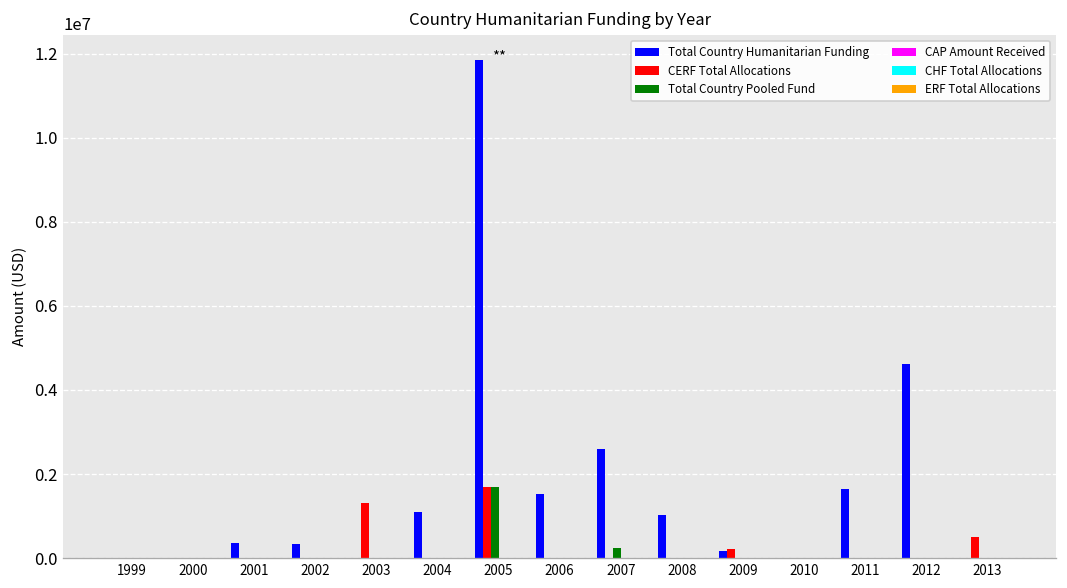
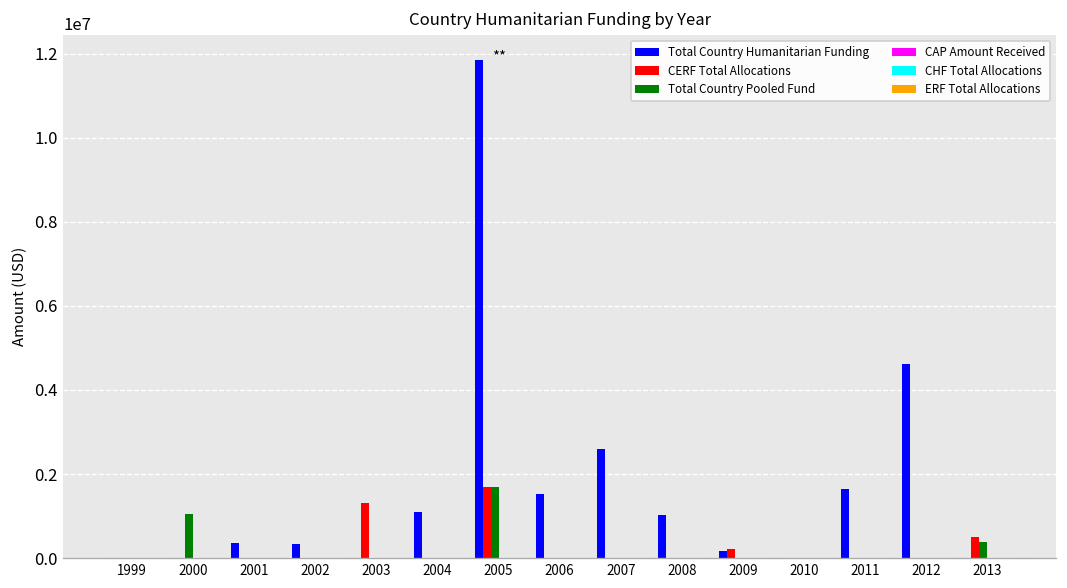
Total Country Pooled Fund, 2000: 0 -> 1000000
Total Country Pooled Fund, 2007: 300000 -> 0
Total Country Pooled Fund, 2013: 0 -> 400000
